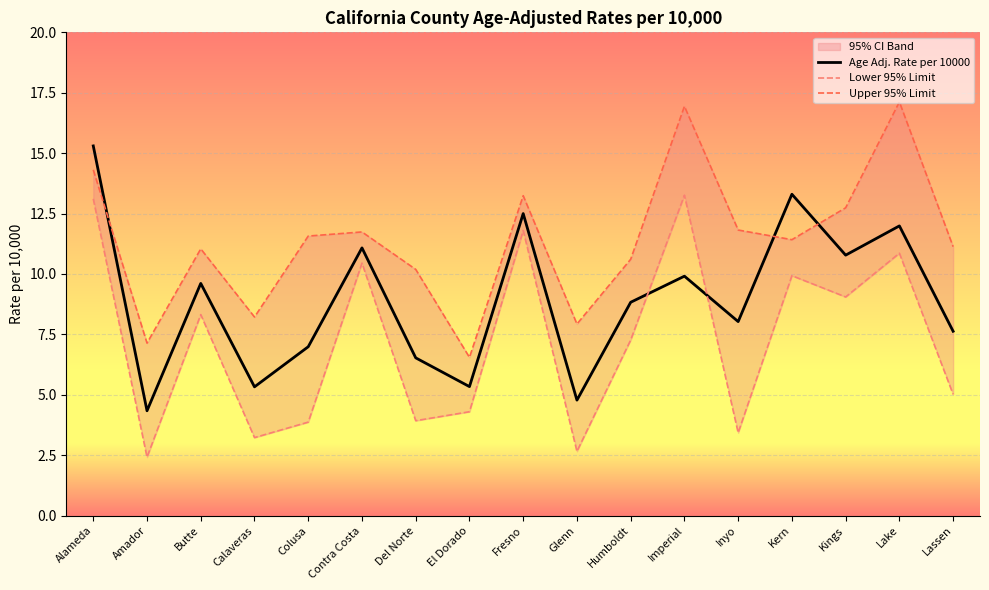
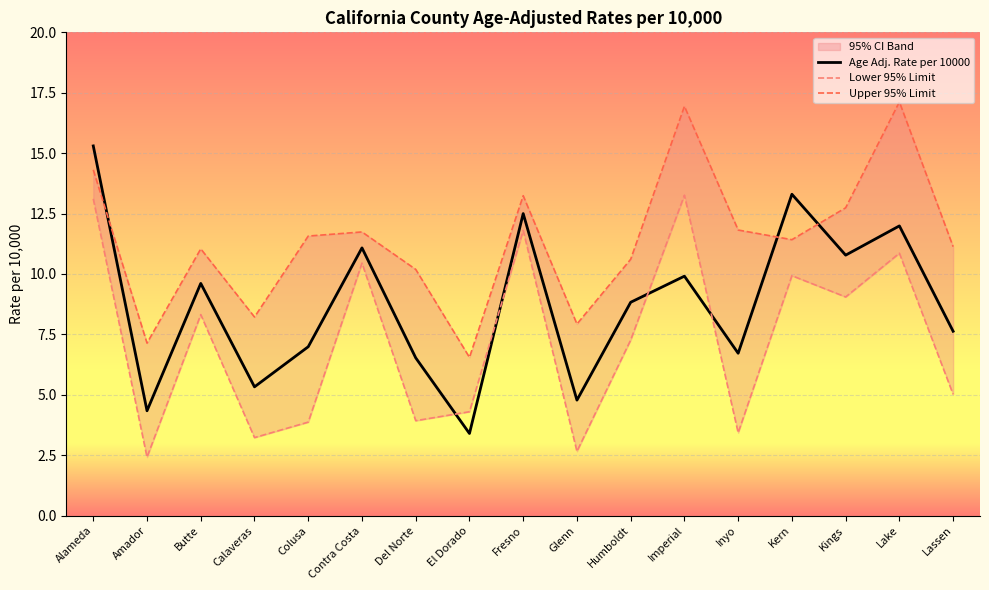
Age Adj. Rate per 10000, El Dorado: 5.3 -> 3.4
Age Adj. Rate per 10000, Inyo: 8.0 -> 6.7
